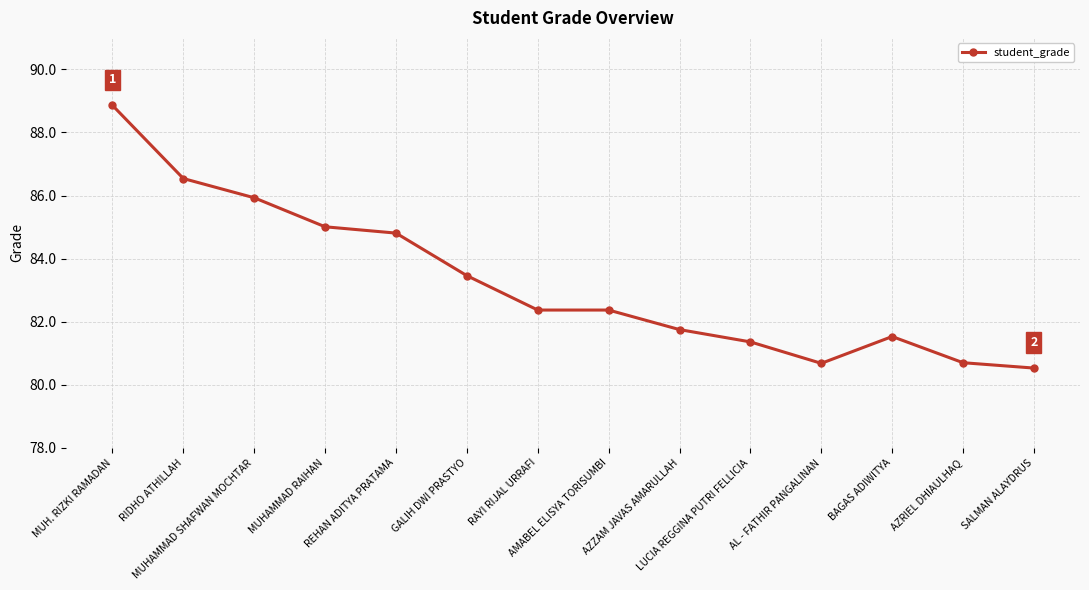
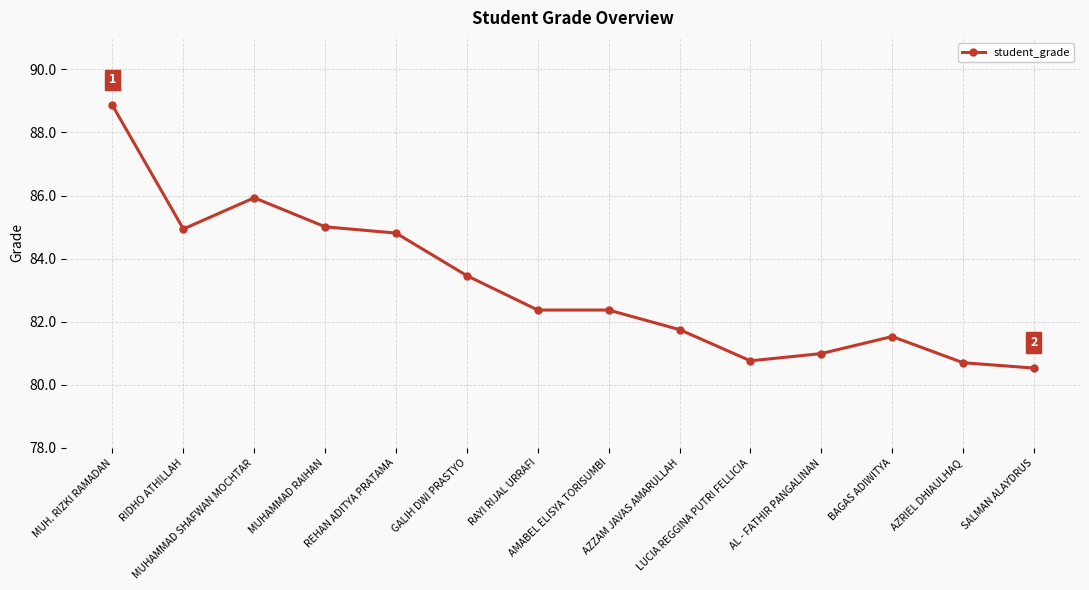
RIDHO ATHILLAH: 86.5 -> 84.9
LUCIA REGGINA PUTRI FELLICIA: 81.4 -> 80.8
AL - FATHIR PANGALINAN: 80.7 -> 81.0
